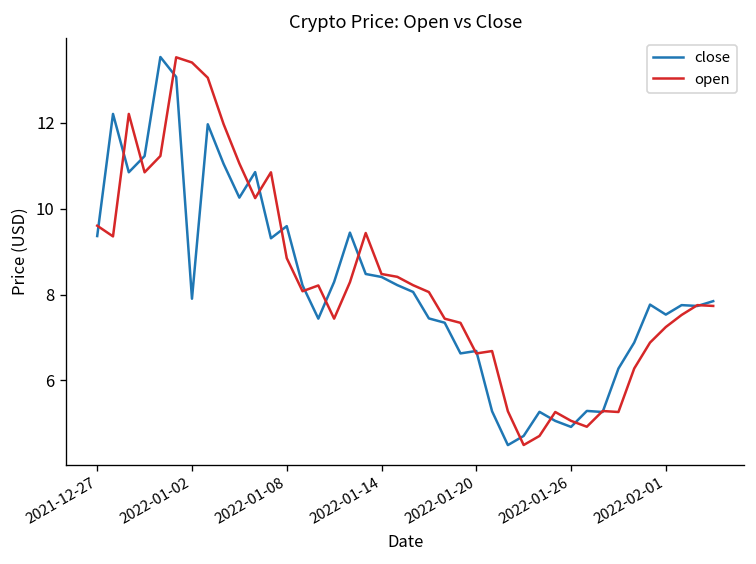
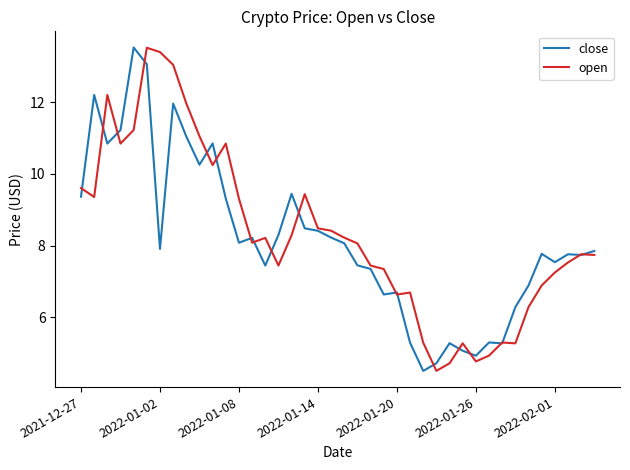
close, 2022-01-08: 9.6 -> 8.1
open, 2022-01-08: 8.9 -> 9.3
open, 2022-01-26: 5.1 -> 4.8
